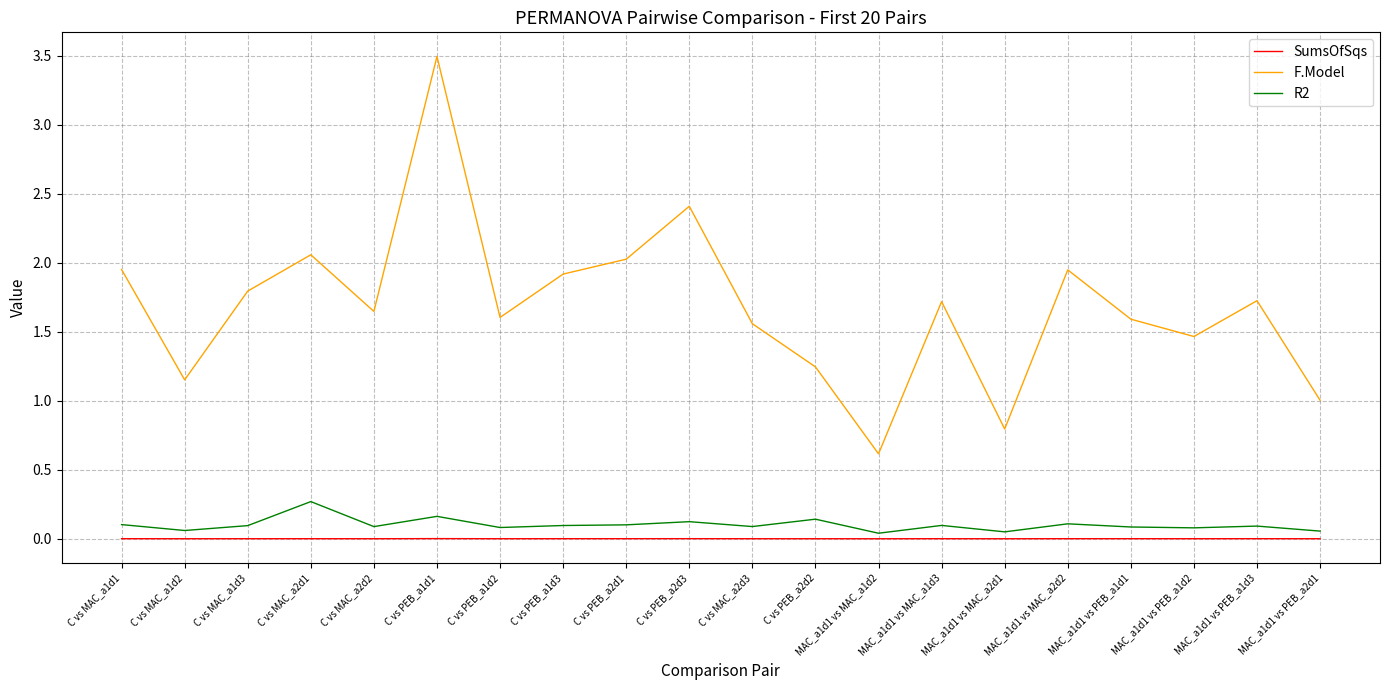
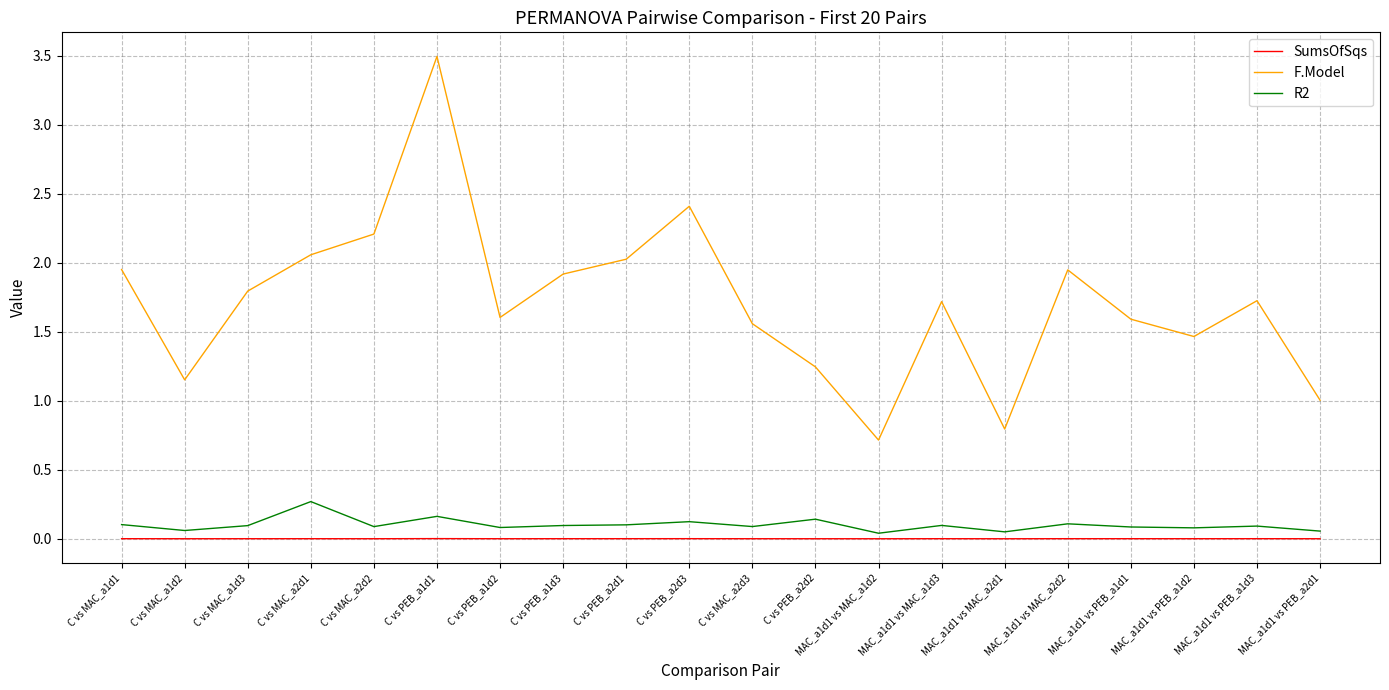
F.Model, C vs MAC_a2d2: 1.65 -> 2.21
F.Model, MAC_a1d1 vs MAC_a1d2: 0.62 -> 0.72
